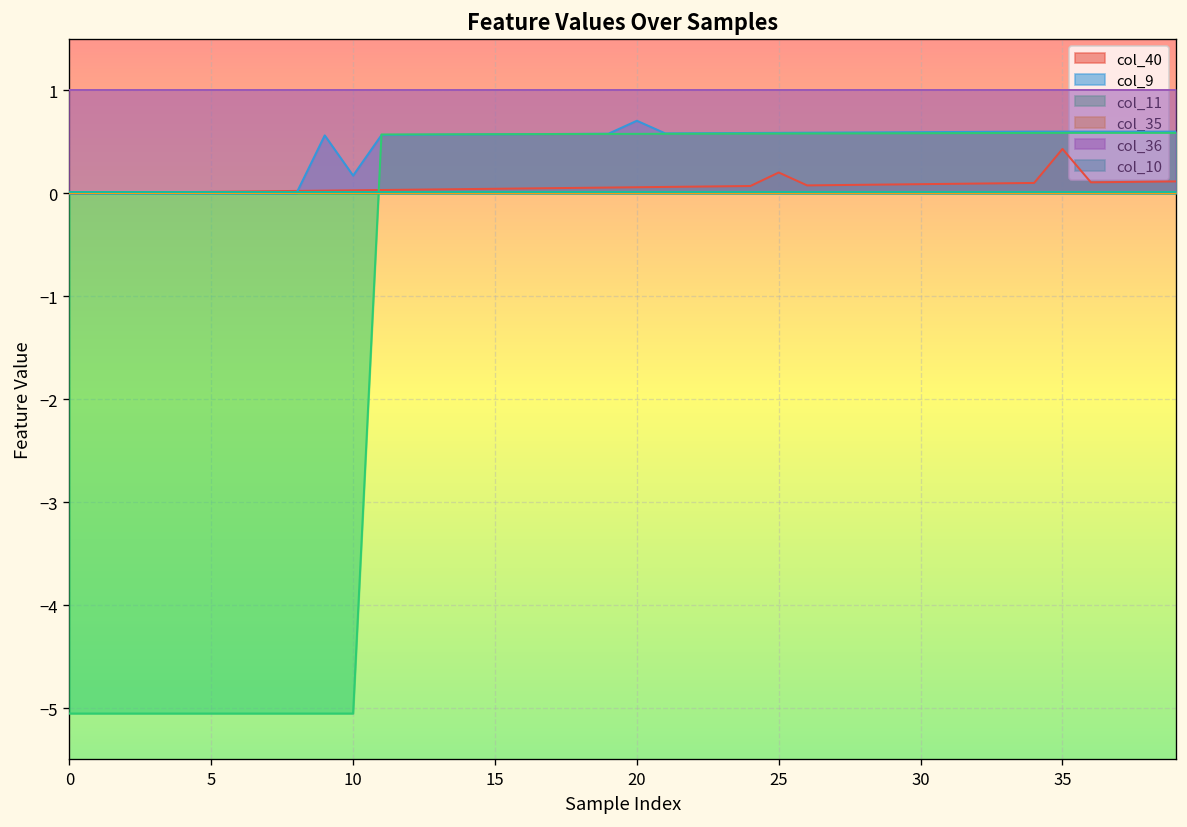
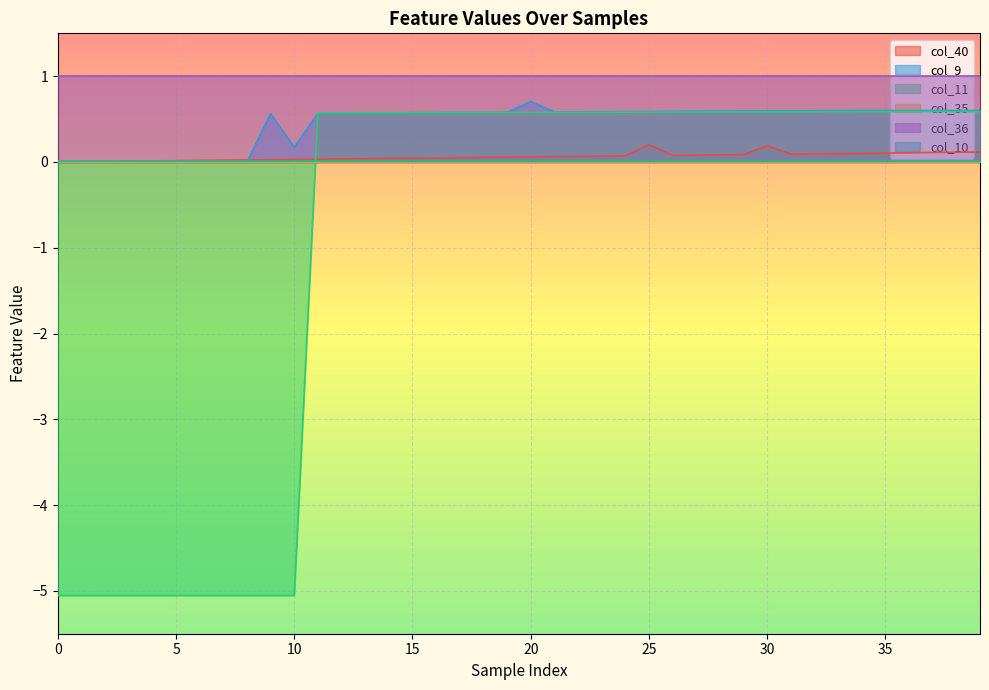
col_40, 30: 0.1 -> 0.2
col_40, 35: 0.4 -> 0.1
